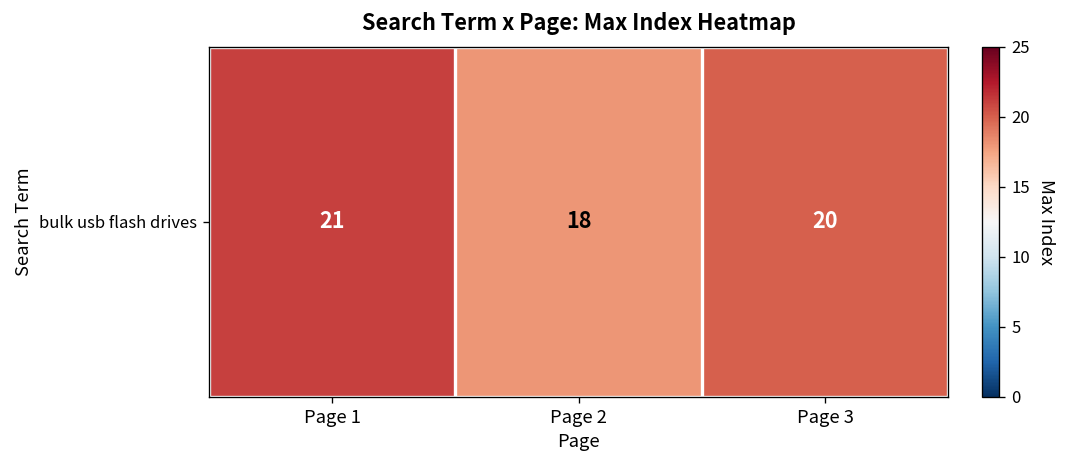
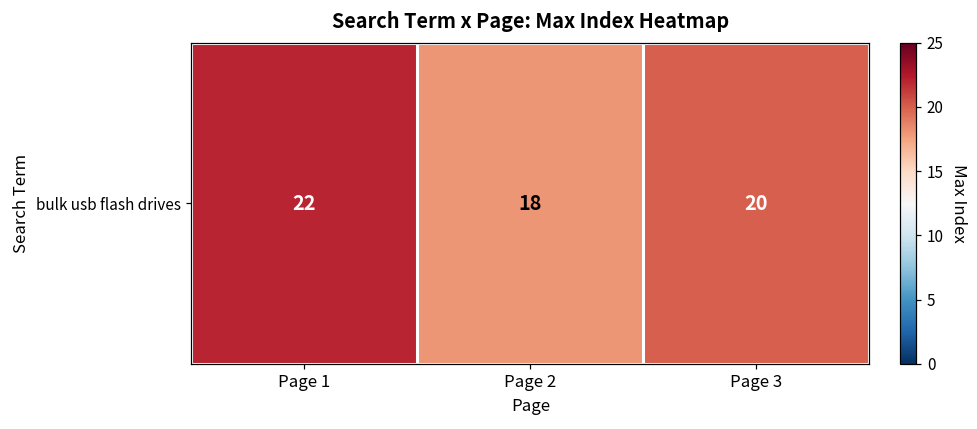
bulk usb flash drives, Page 1: 21 -> 22
